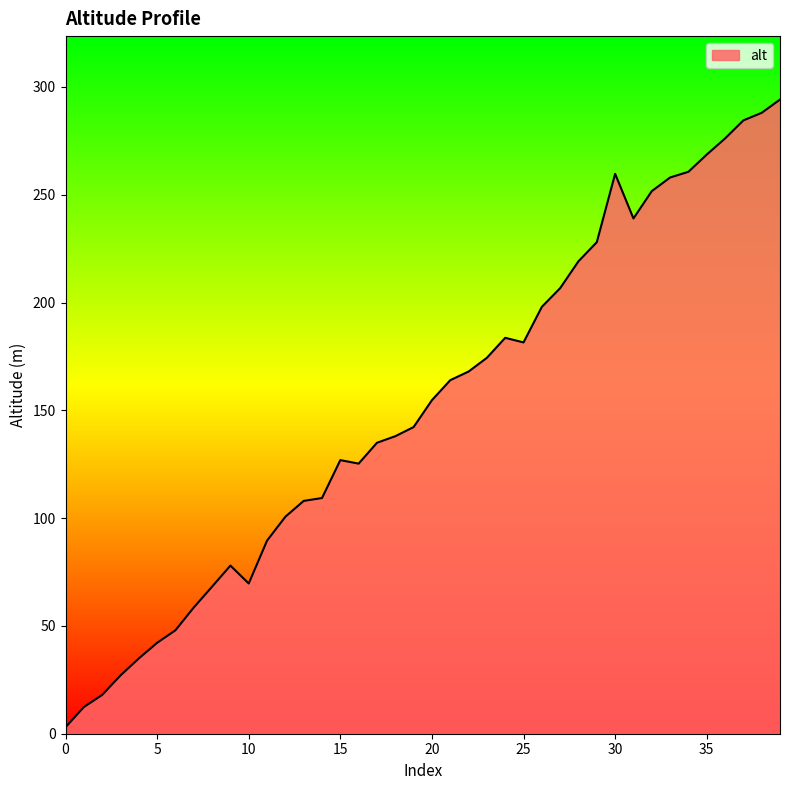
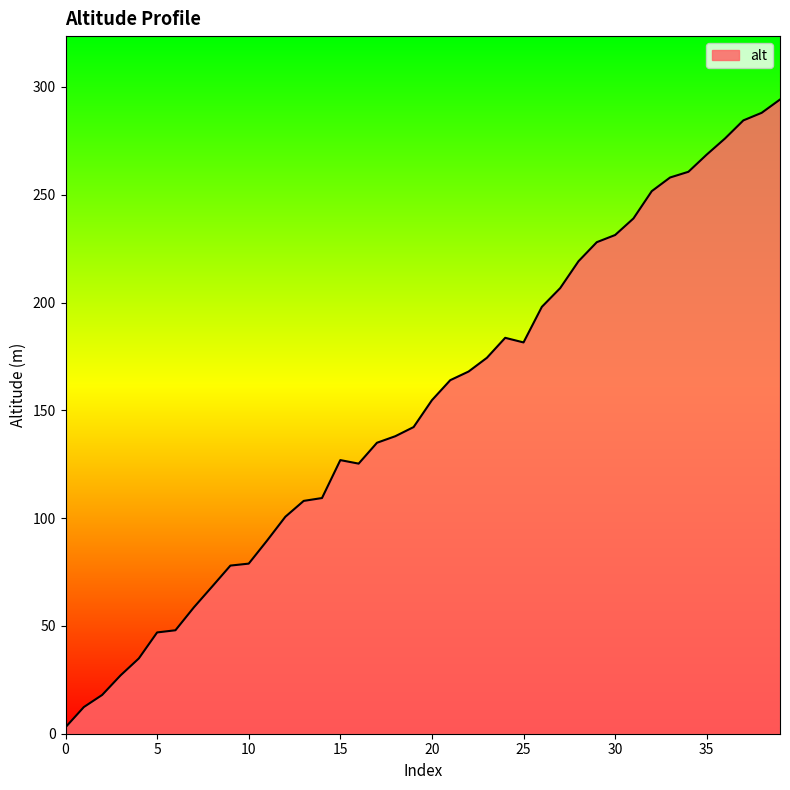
5: 42 -> 47
10: 70 -> 79
30: 260 -> 231
